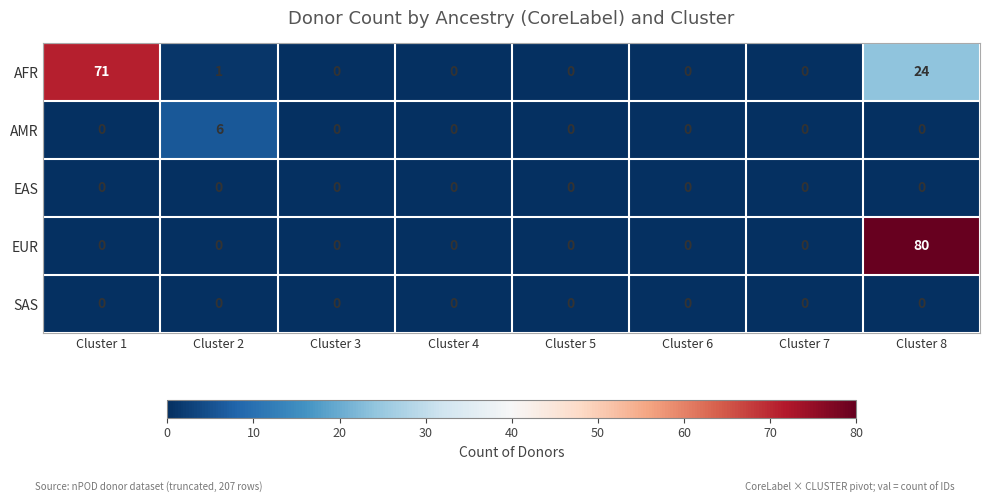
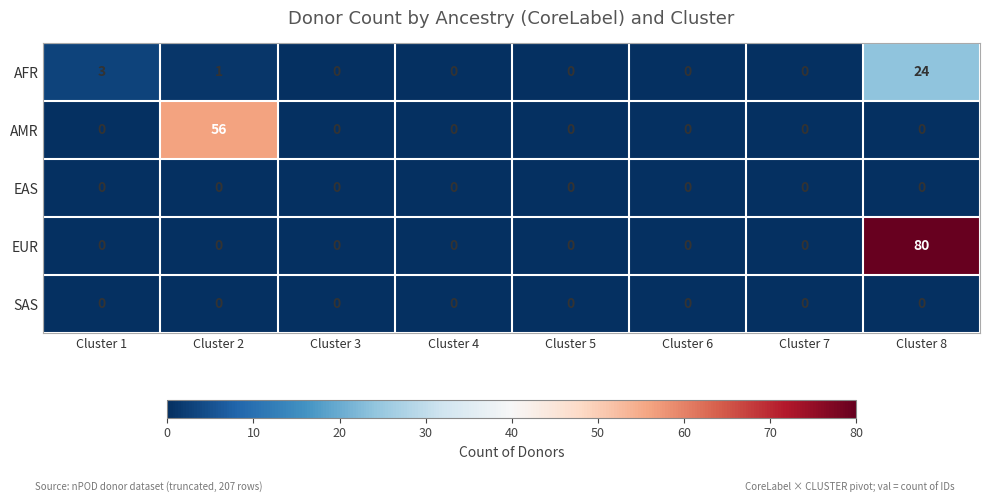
AFR, Cluster 1: 71 -> 3
AMR, Cluster 2: 6 -> 56
